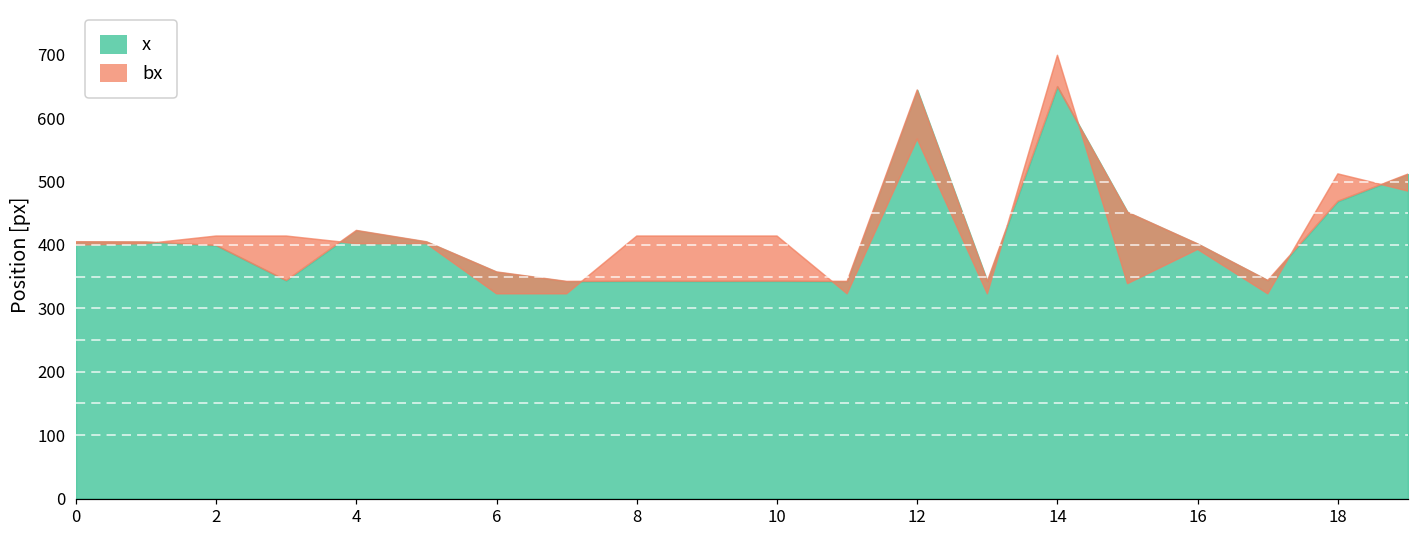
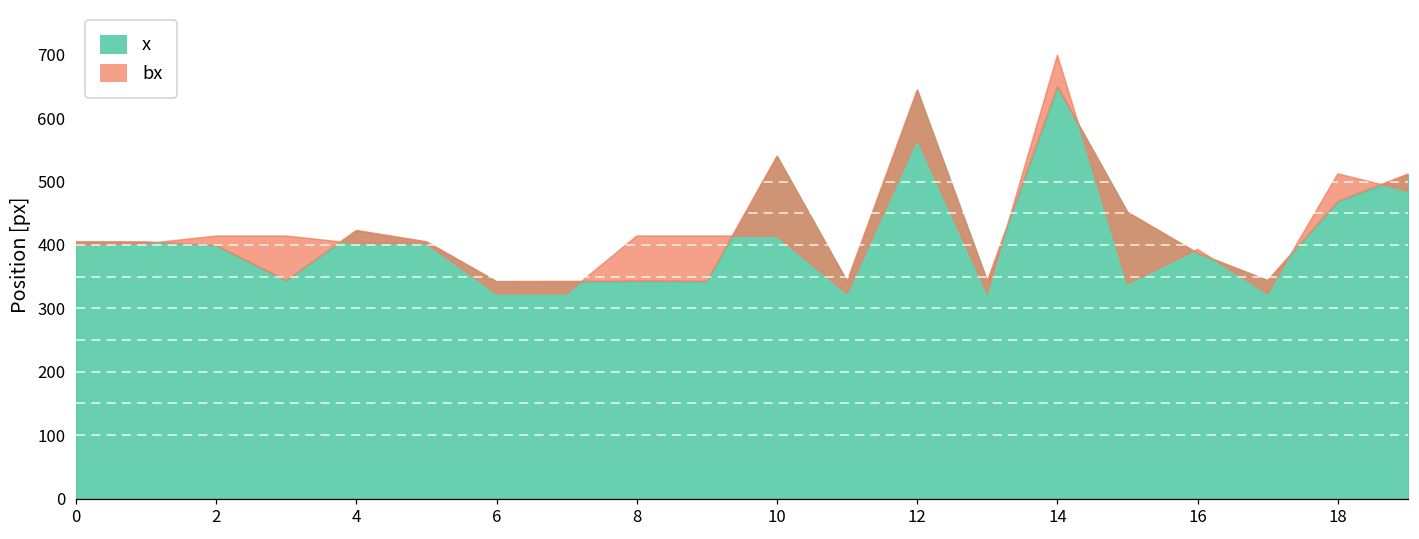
6: 360 -> 340
10: 340 -> 540
16: 400 -> 390
